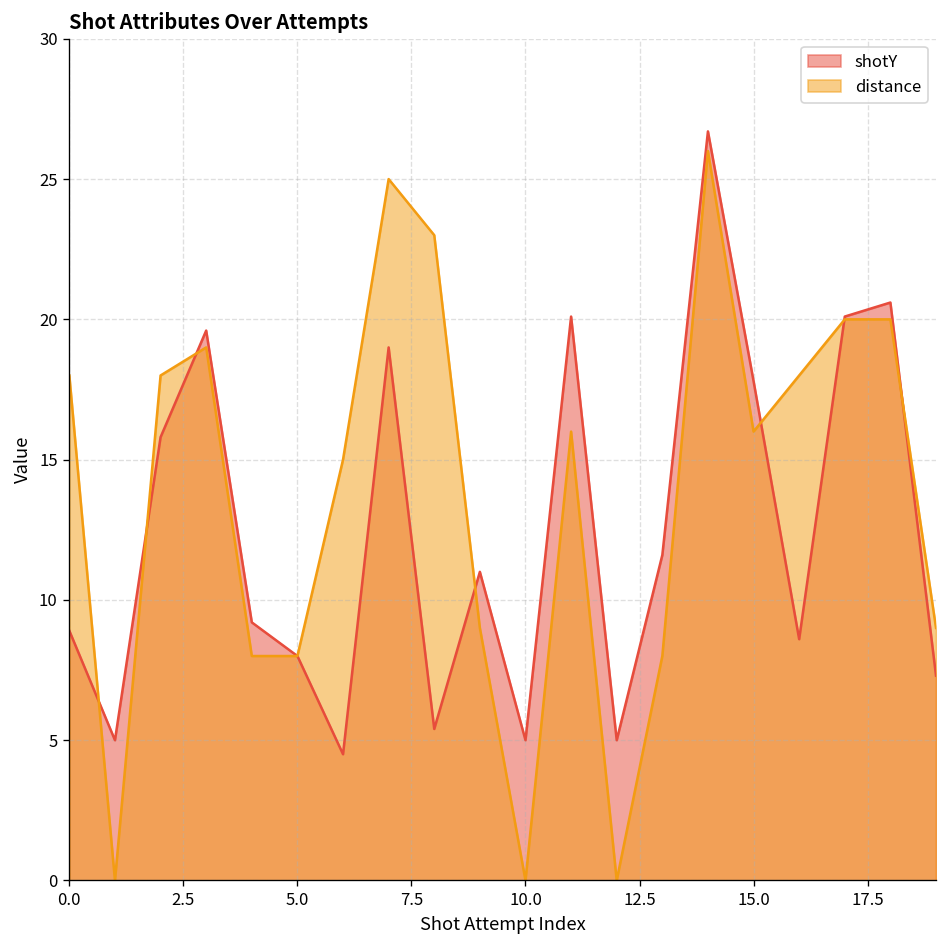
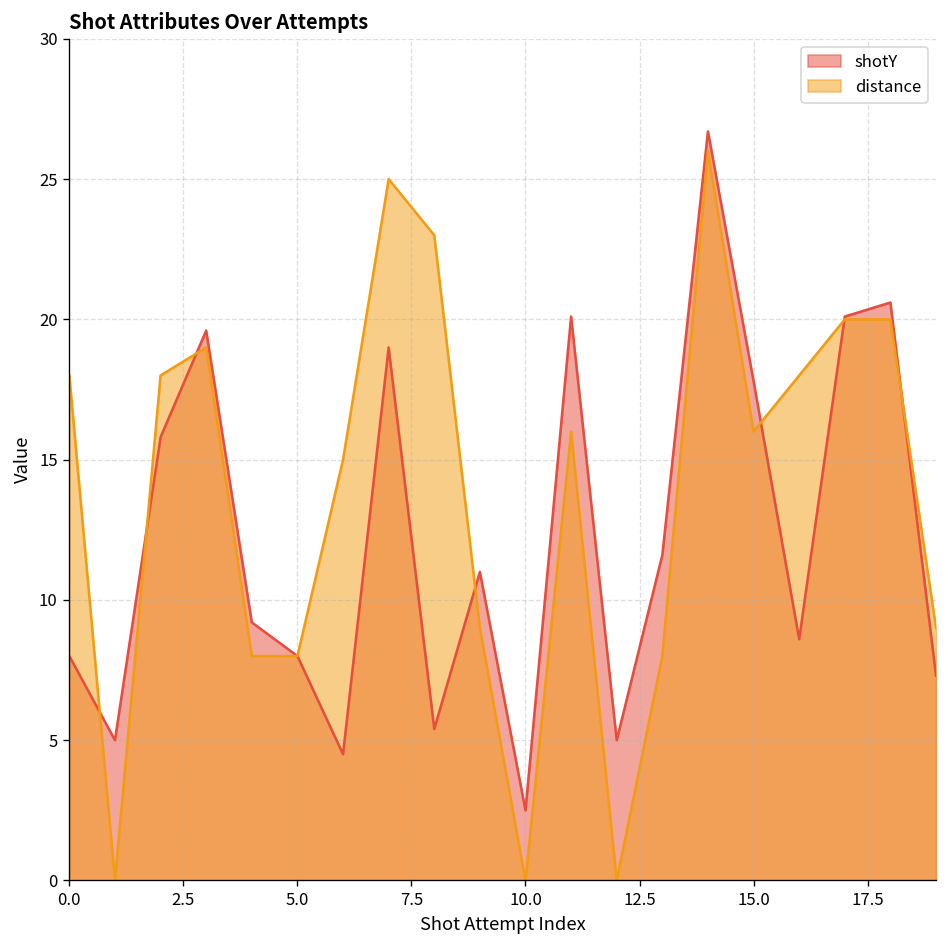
shotY, 0.0: 8.9 -> 8.0
shotY, 10.0: 5.0 -> 2.5
